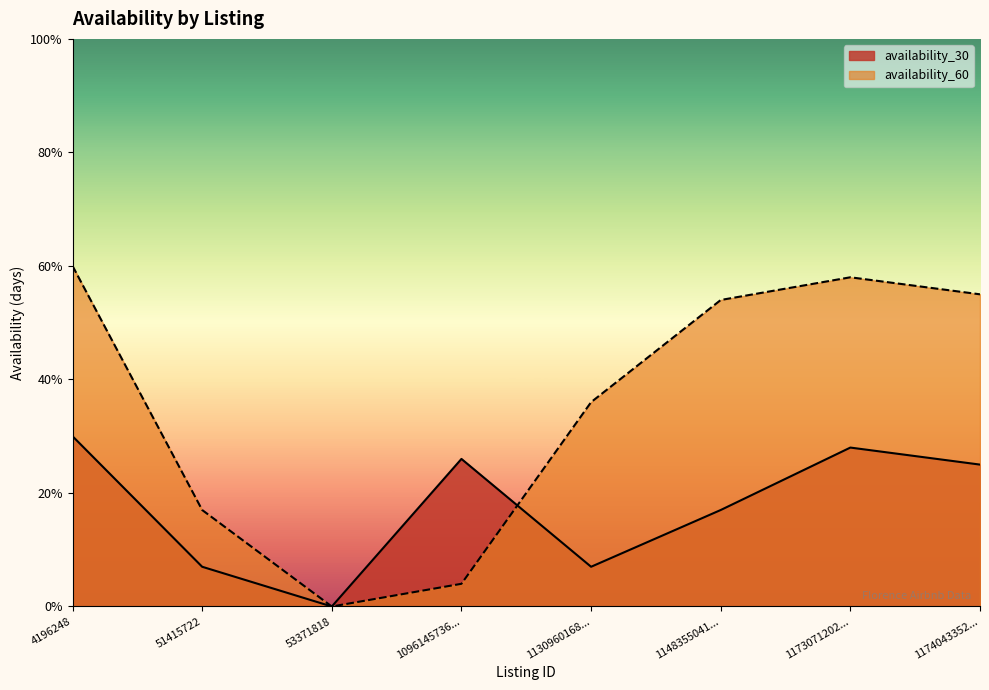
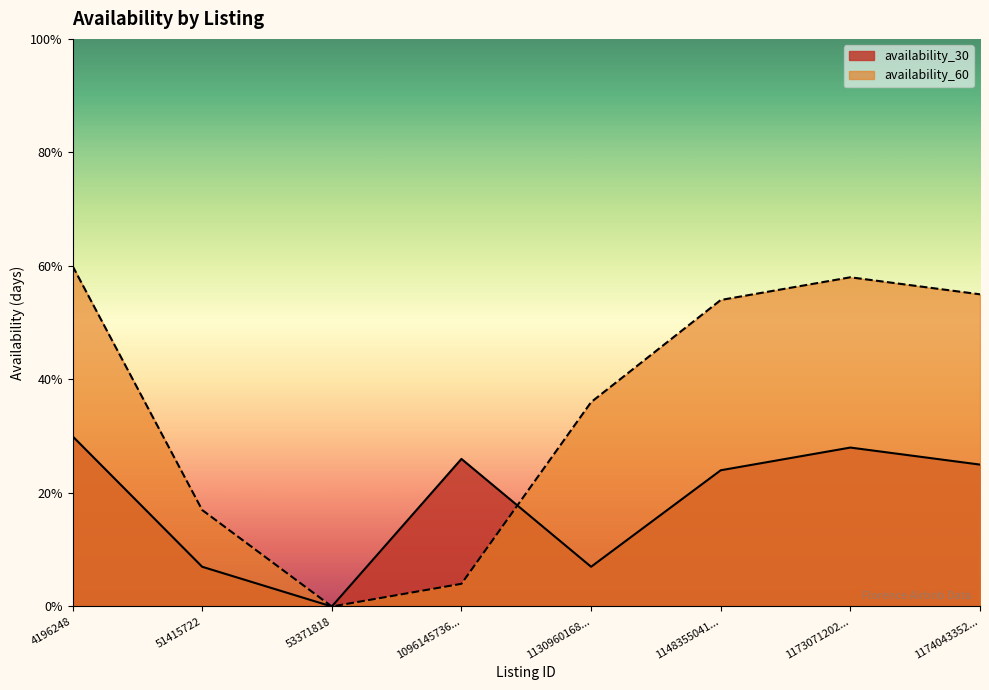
availability_30, 1148355041...: 17% -> 24%
